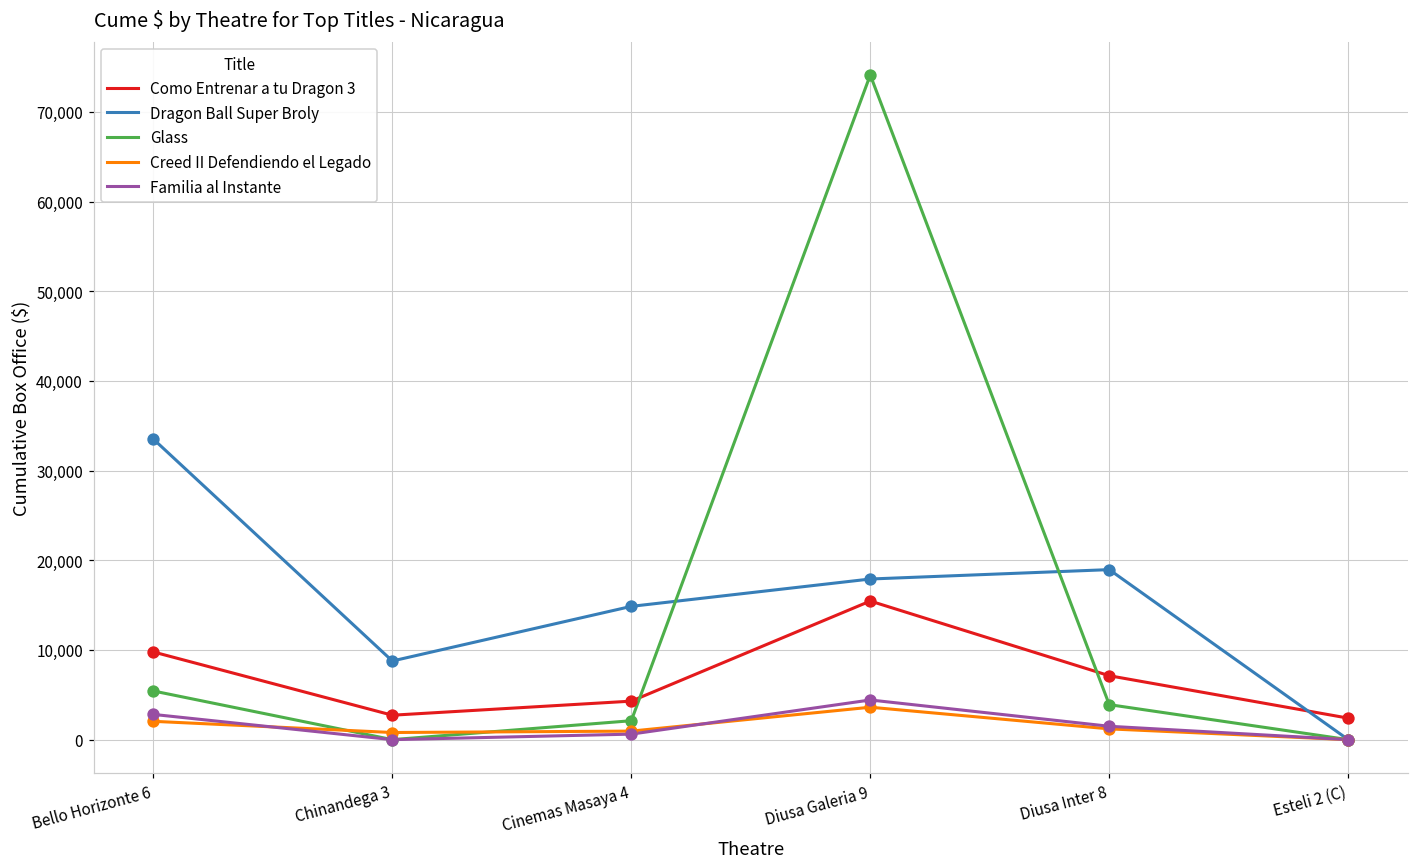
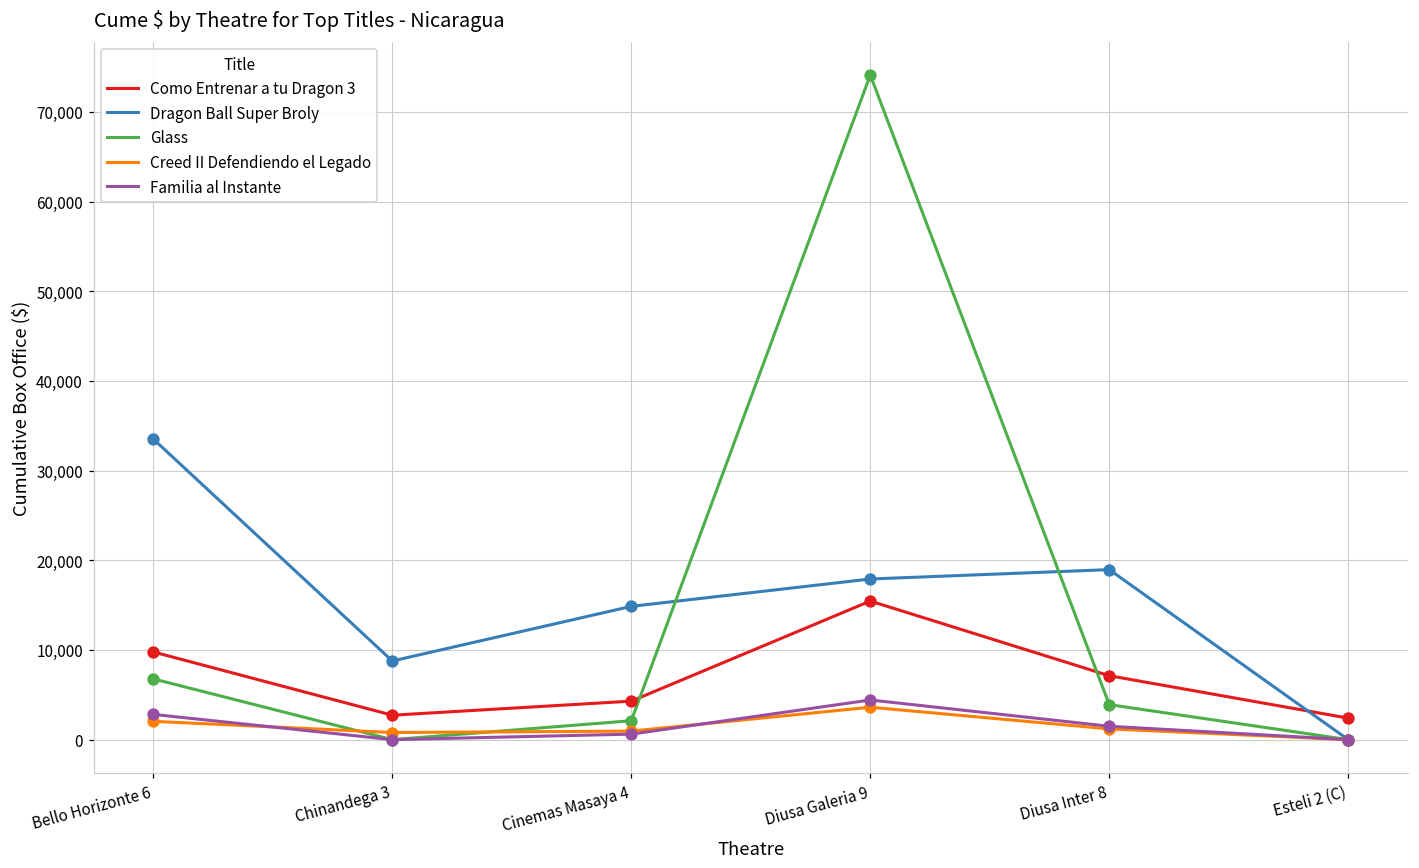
Glass, Bello Horizonte 6: 5,000 -> 7,000
